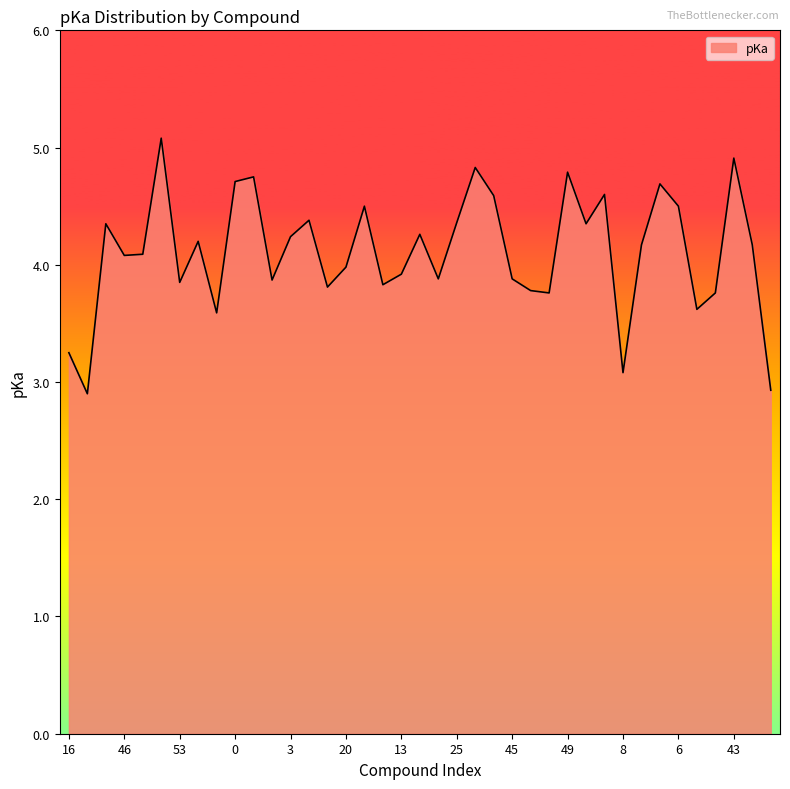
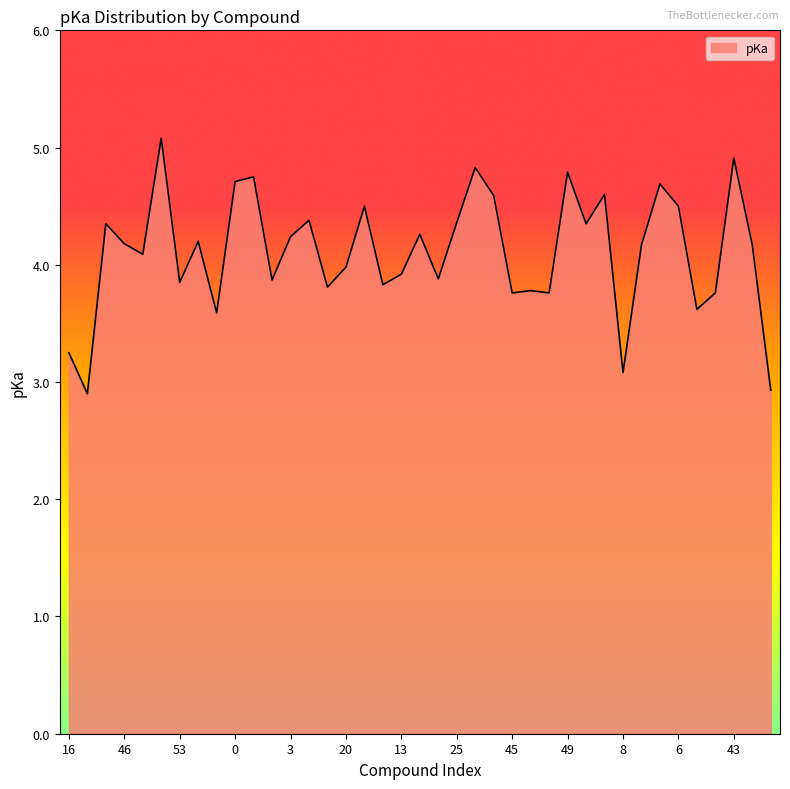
46: 4.08 -> 4.18
45: 3.88 -> 3.76
